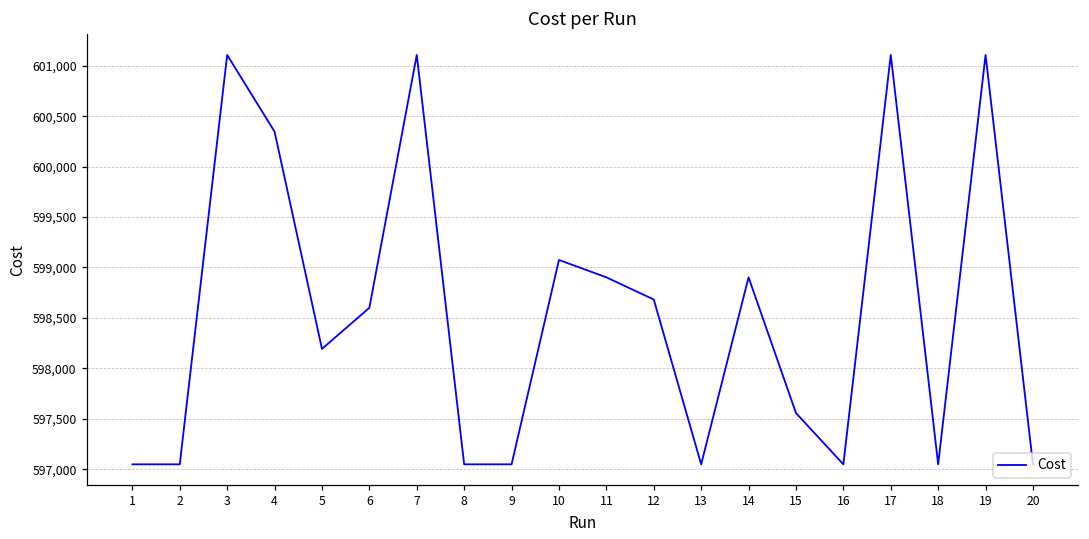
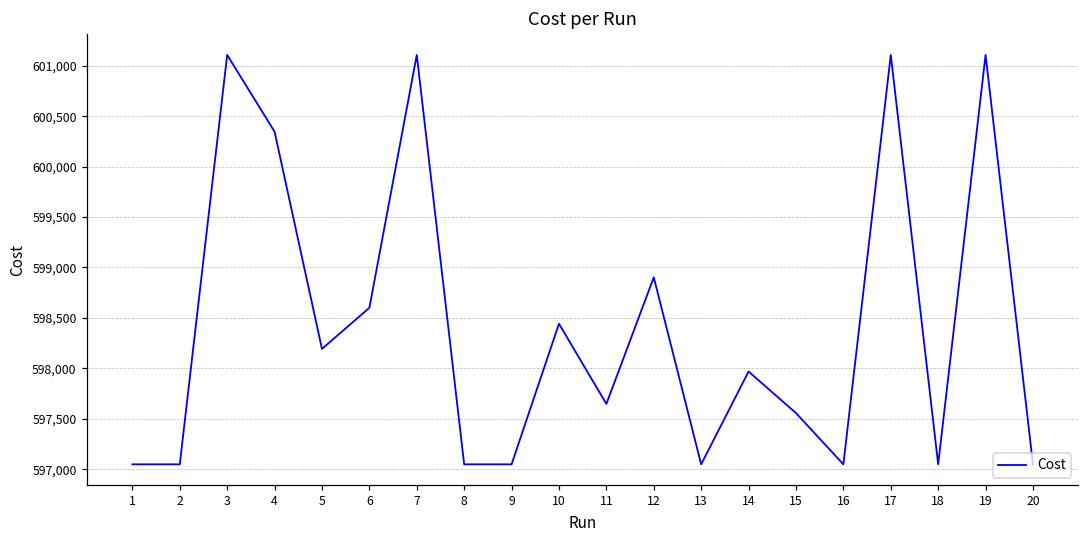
10: 599,100 -> 598,400
11: 598,900 -> 597,600
12: 598,700 -> 598,900
14: 598,900 -> 598,000
